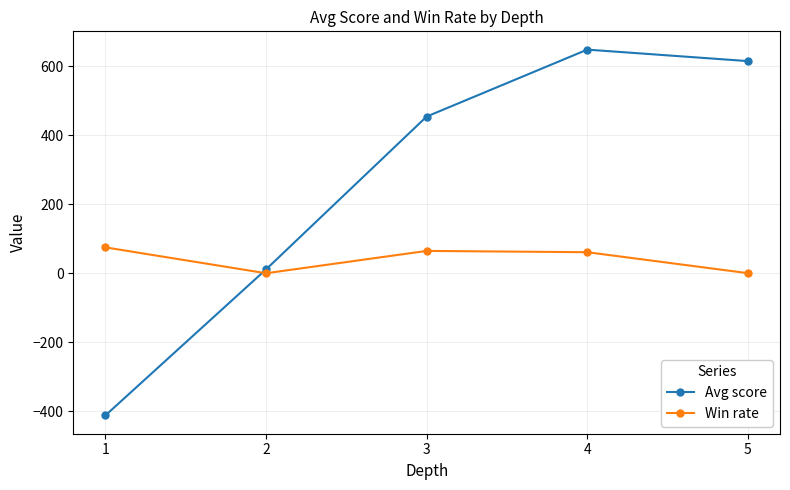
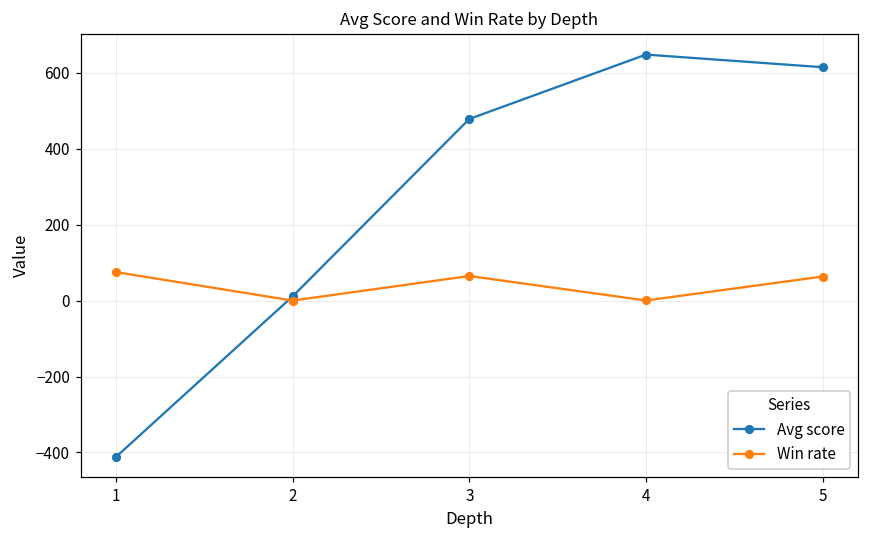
Avg score, 3: 450 -> 480
Win rate, 4: 60 -> 0
Win rate, 5: 0 -> 60
